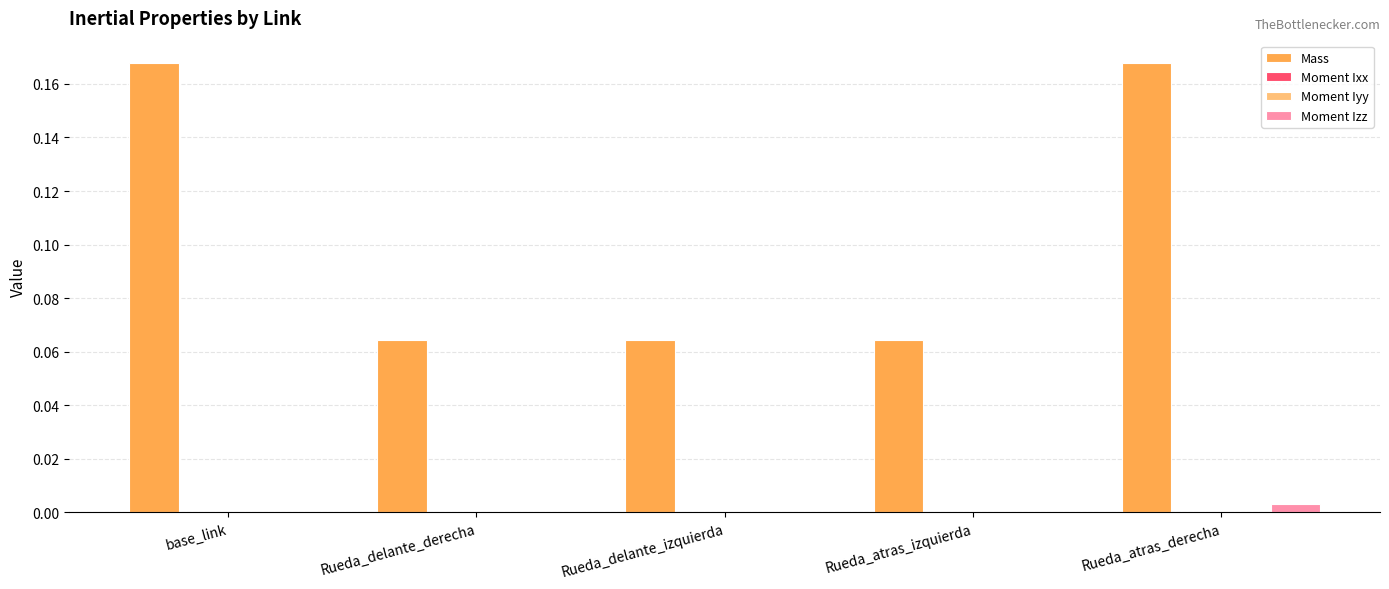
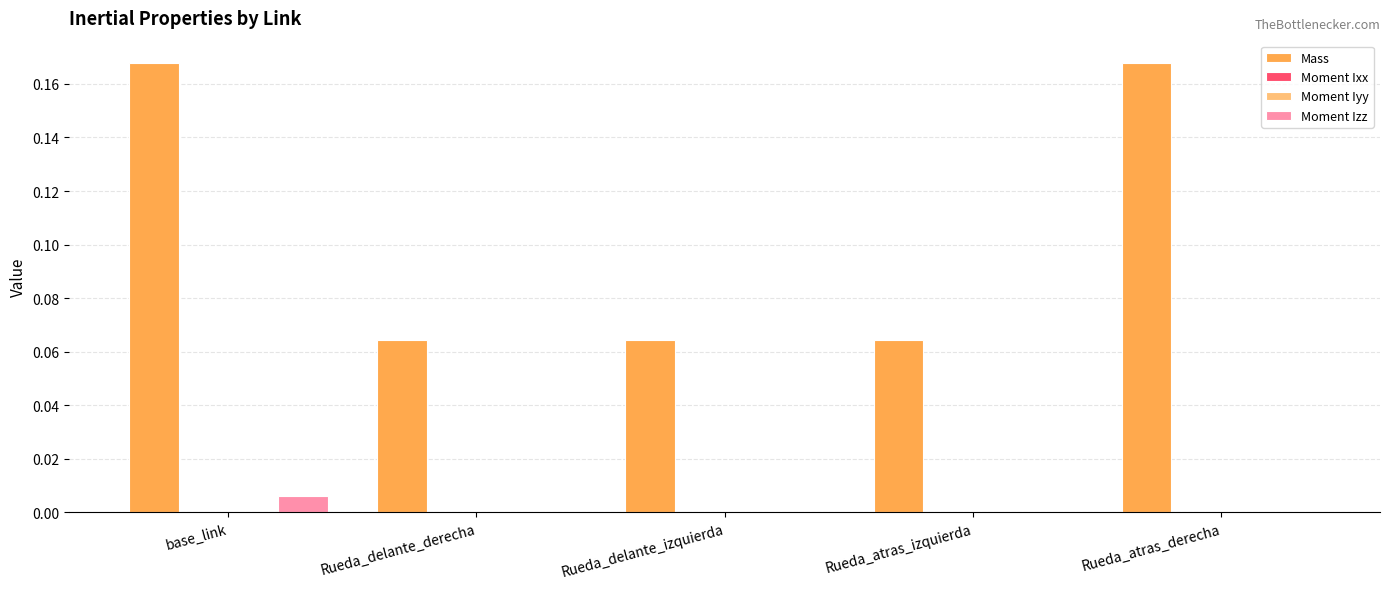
Moment Izz, base_link: 0.000 -> 0.006
Moment Izz, Rueda_atras_derecha: 0.003 -> 0.000
